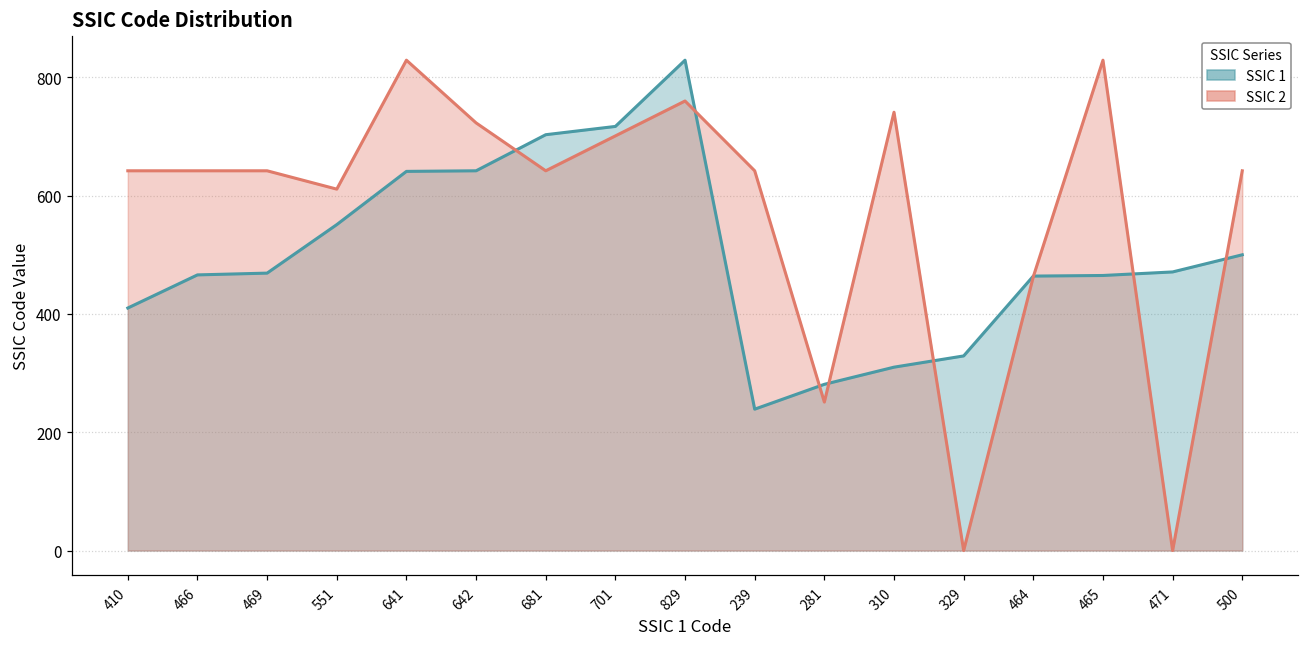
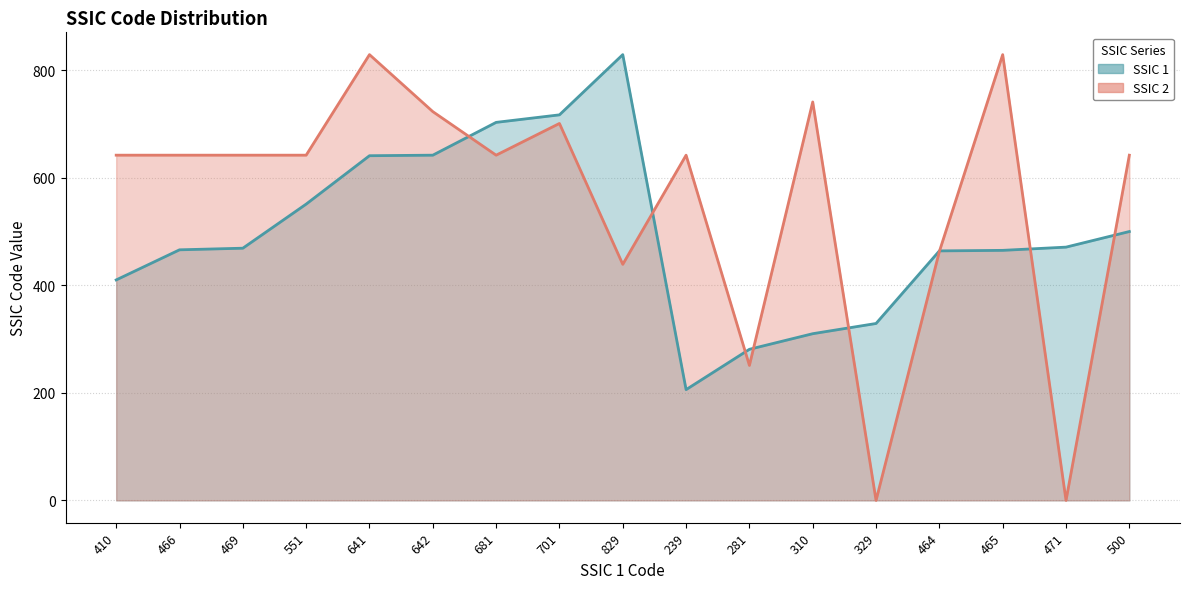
SSIC 2, 551: 610 -> 640
SSIC 2, 829: 760 -> 440
SSIC 1, 239: 240 -> 210
